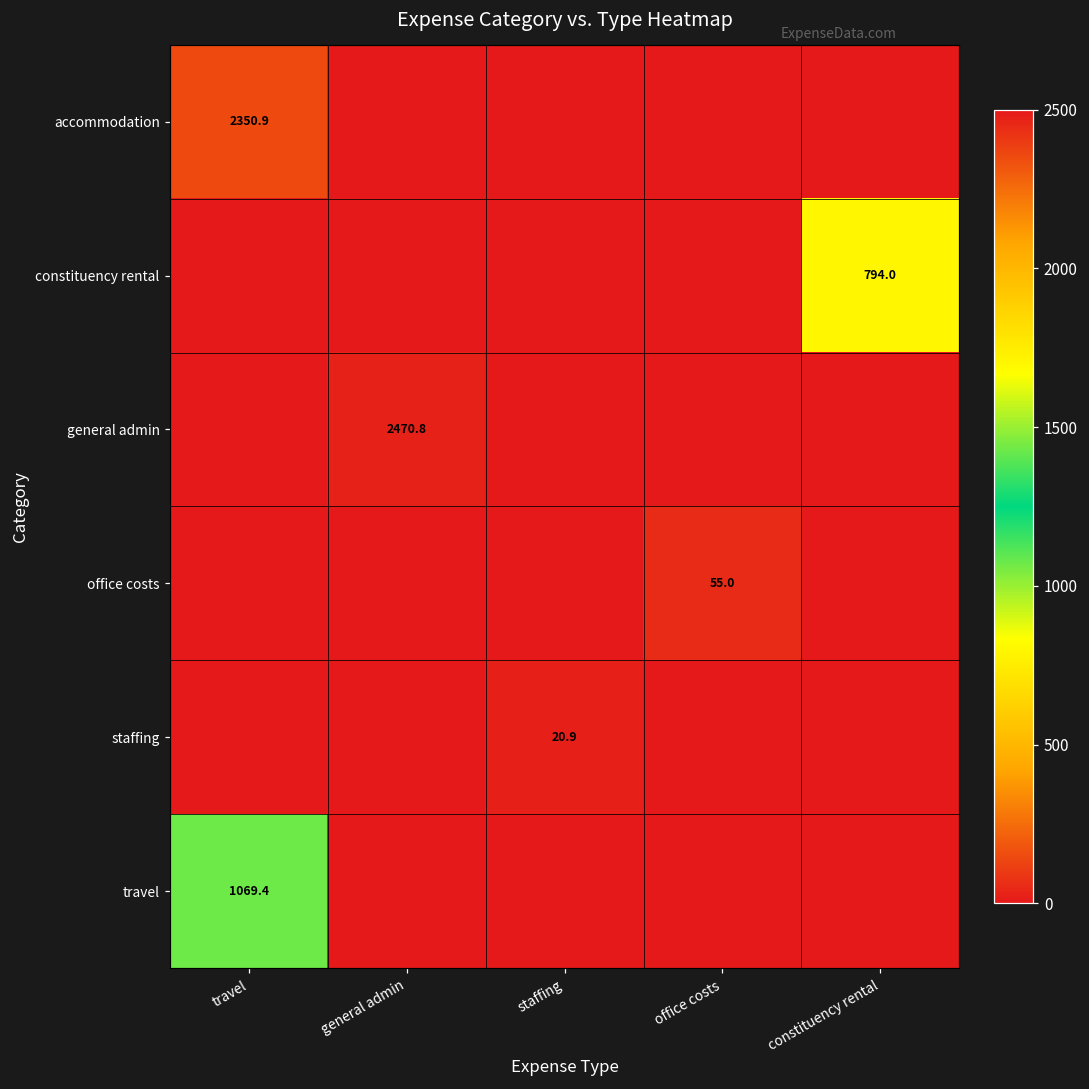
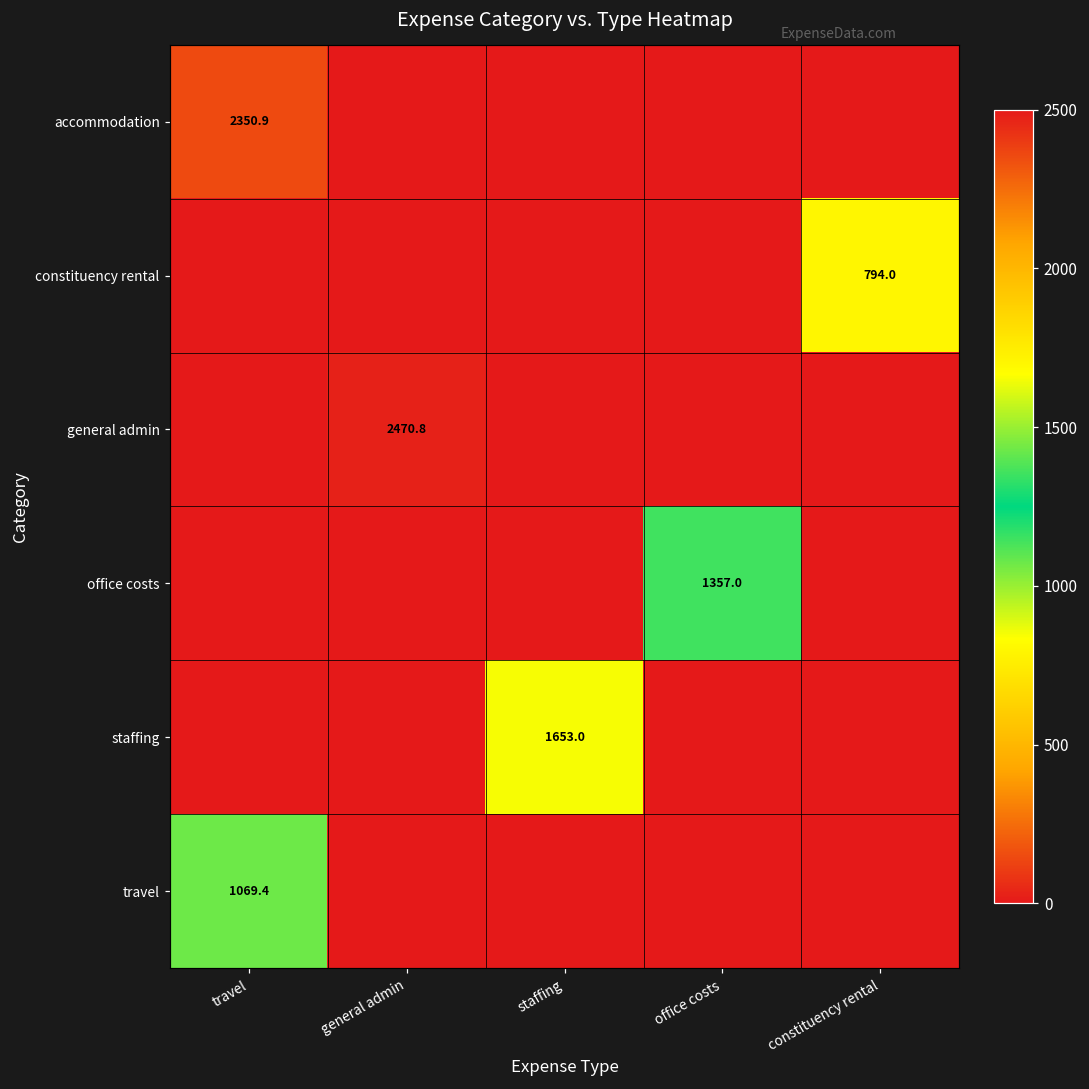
office costs, office costs: 55.0 -> 1357.0
staffing, staffing: 20.9 -> 1653.0
